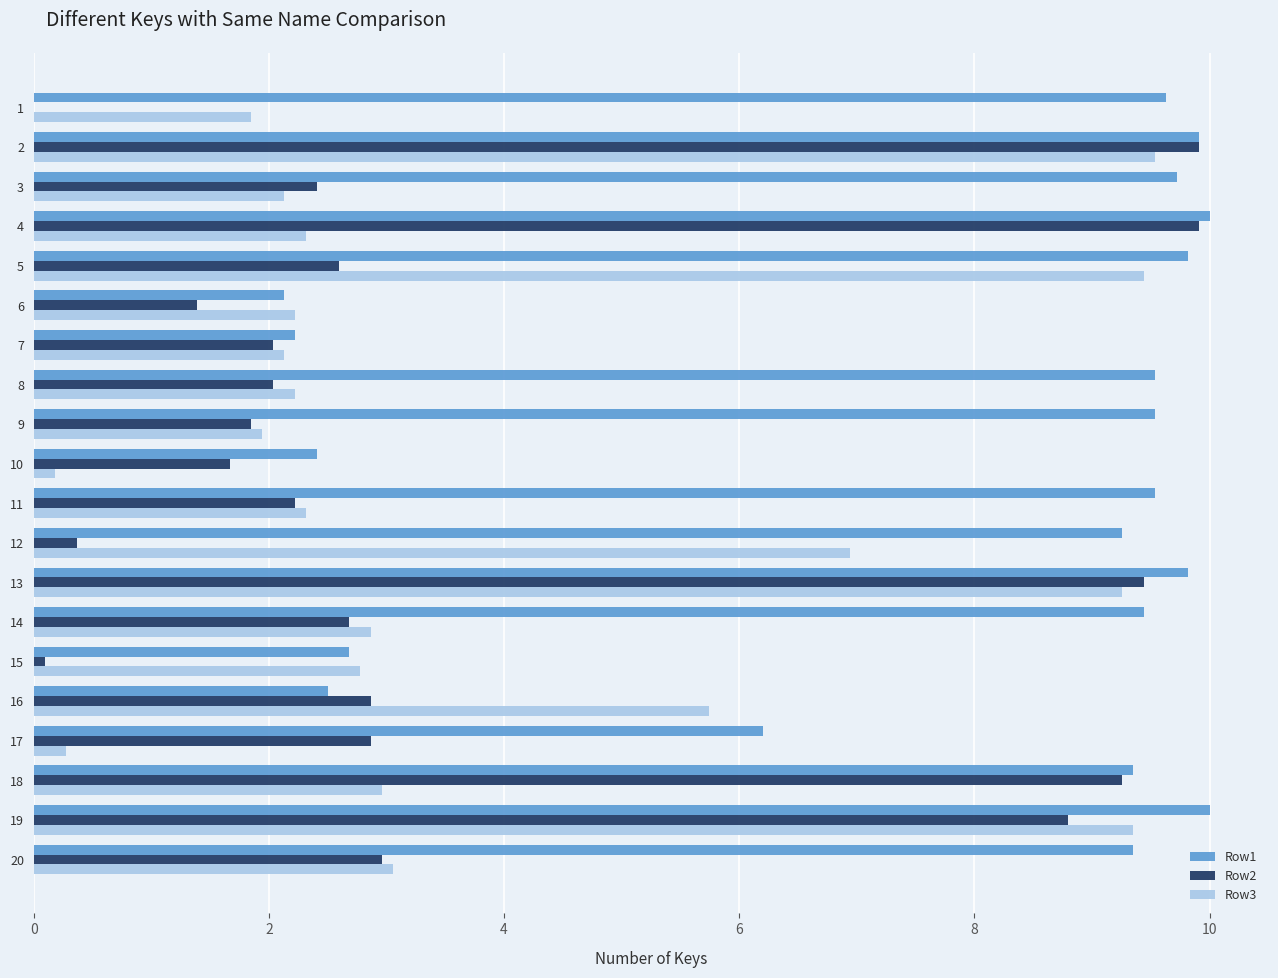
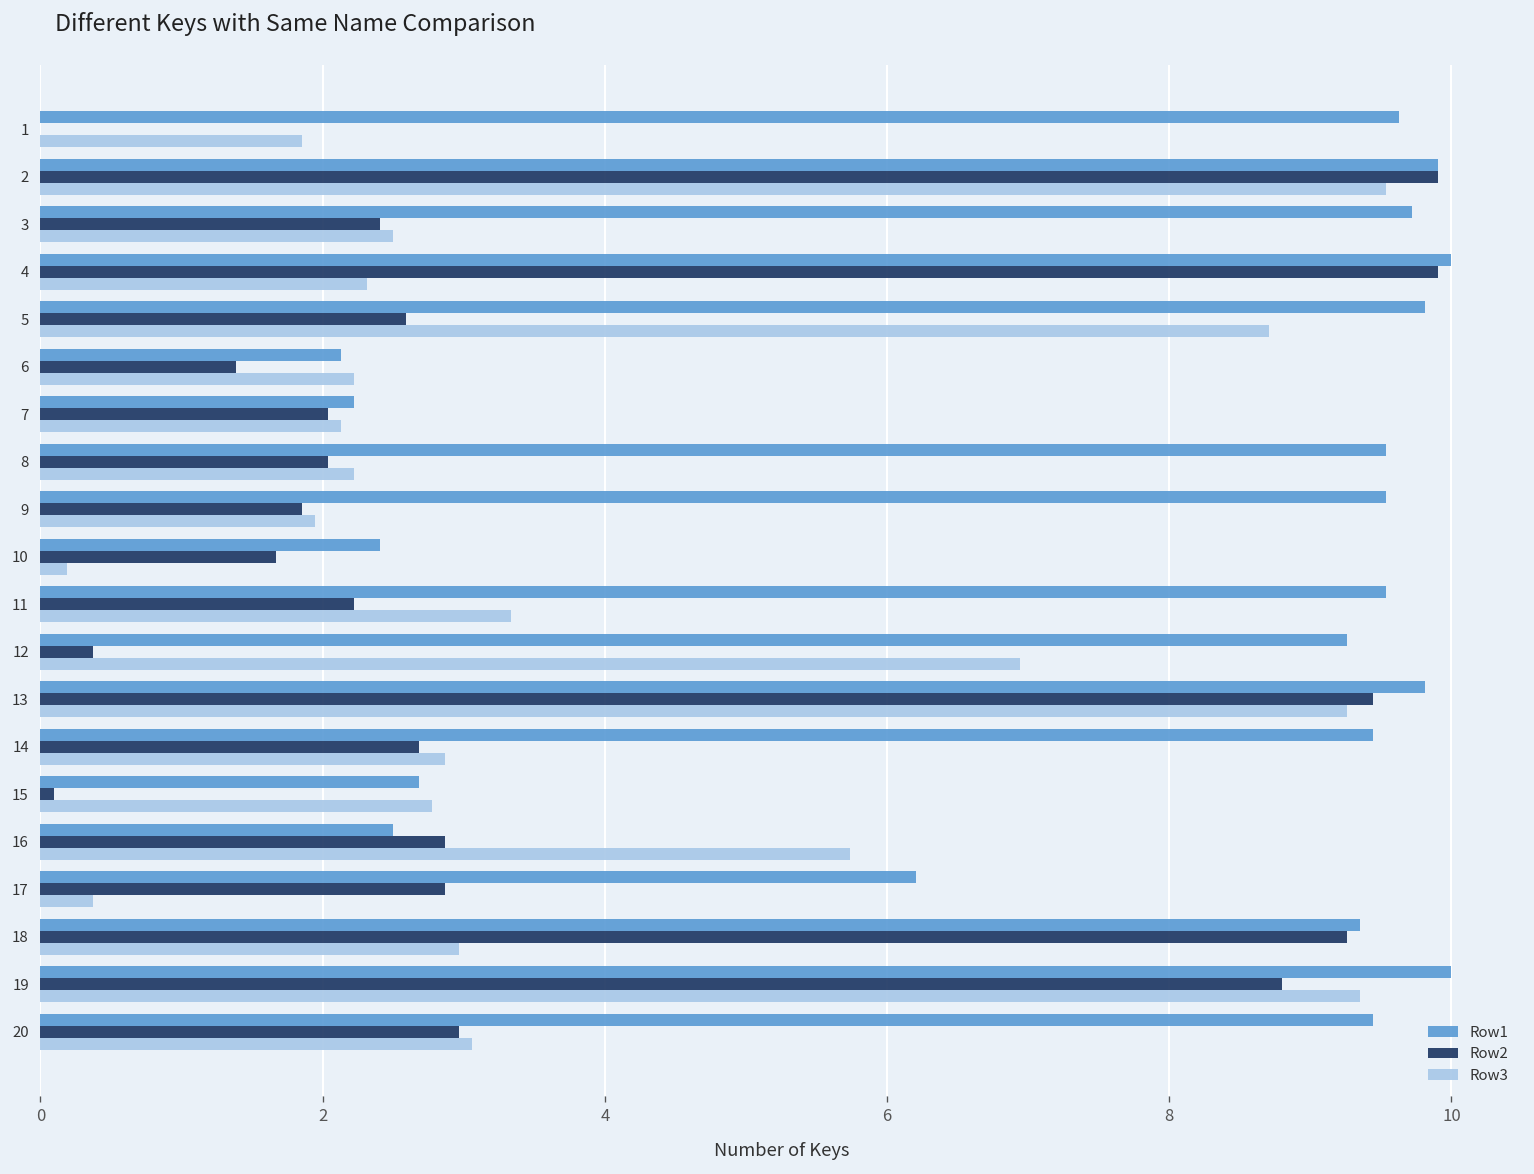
Row3, 3: 2.13 -> 2.50
Row3, 5: 9.44 -> 8.70
Row3, 11: 2.31 -> 3.33
Row3, 17: 0.28 -> 0.37
Row1, 20: 9.35 -> 9.44
